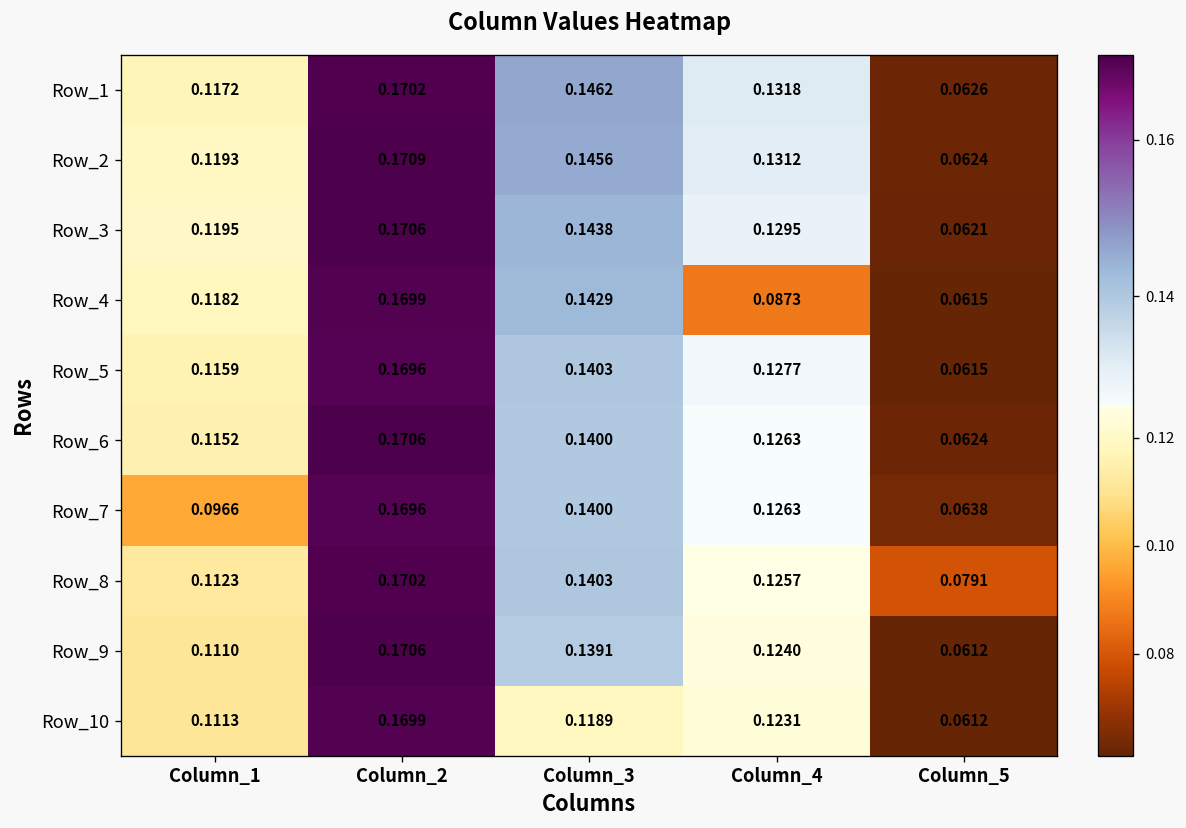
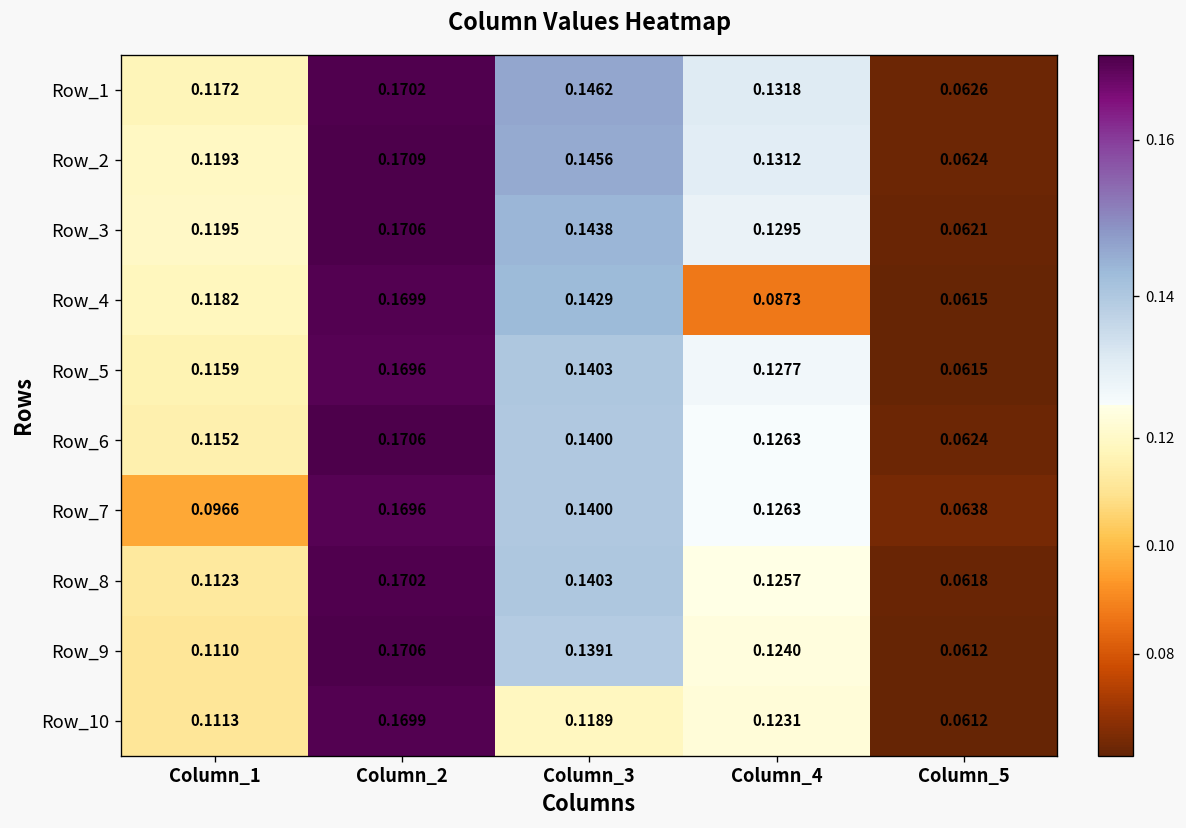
Row_8, Column_5: 0.0791 -> 0.0618
